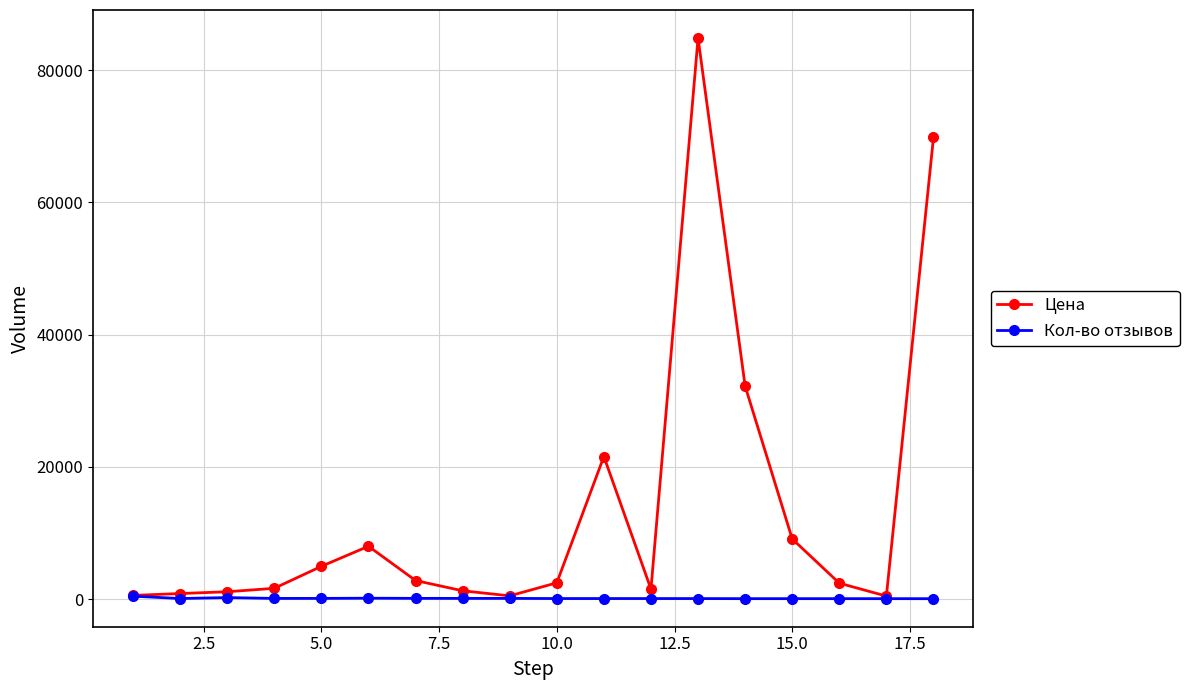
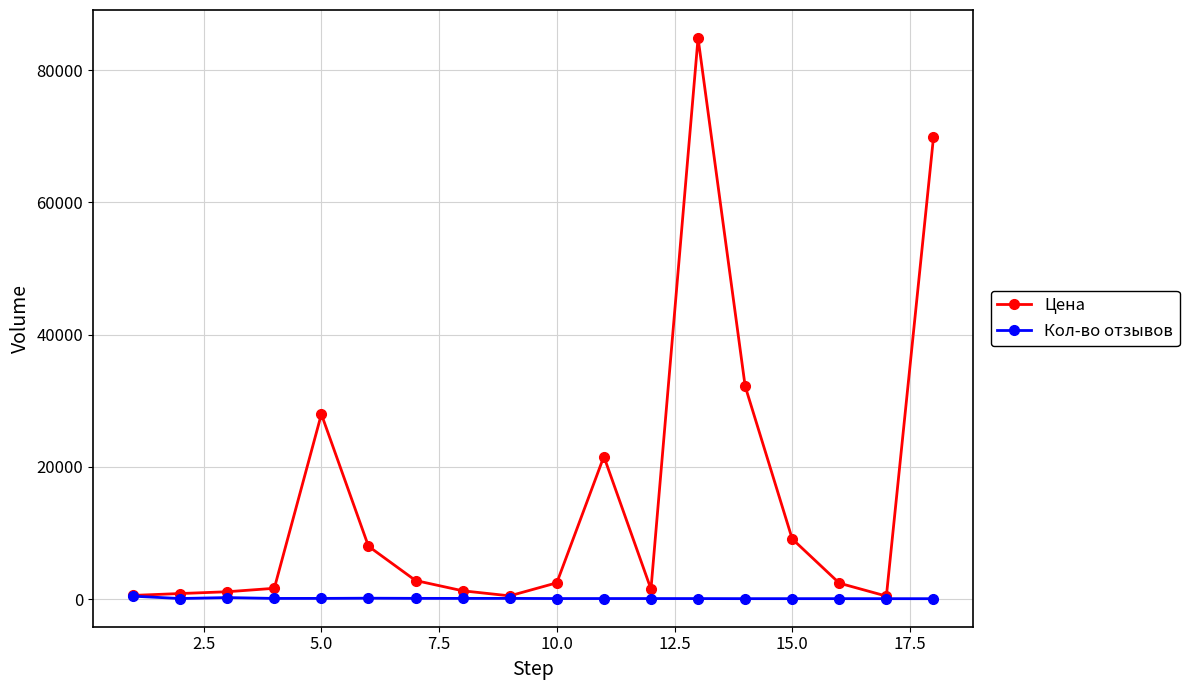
Цена, 5.0: 5000 -> 28000
